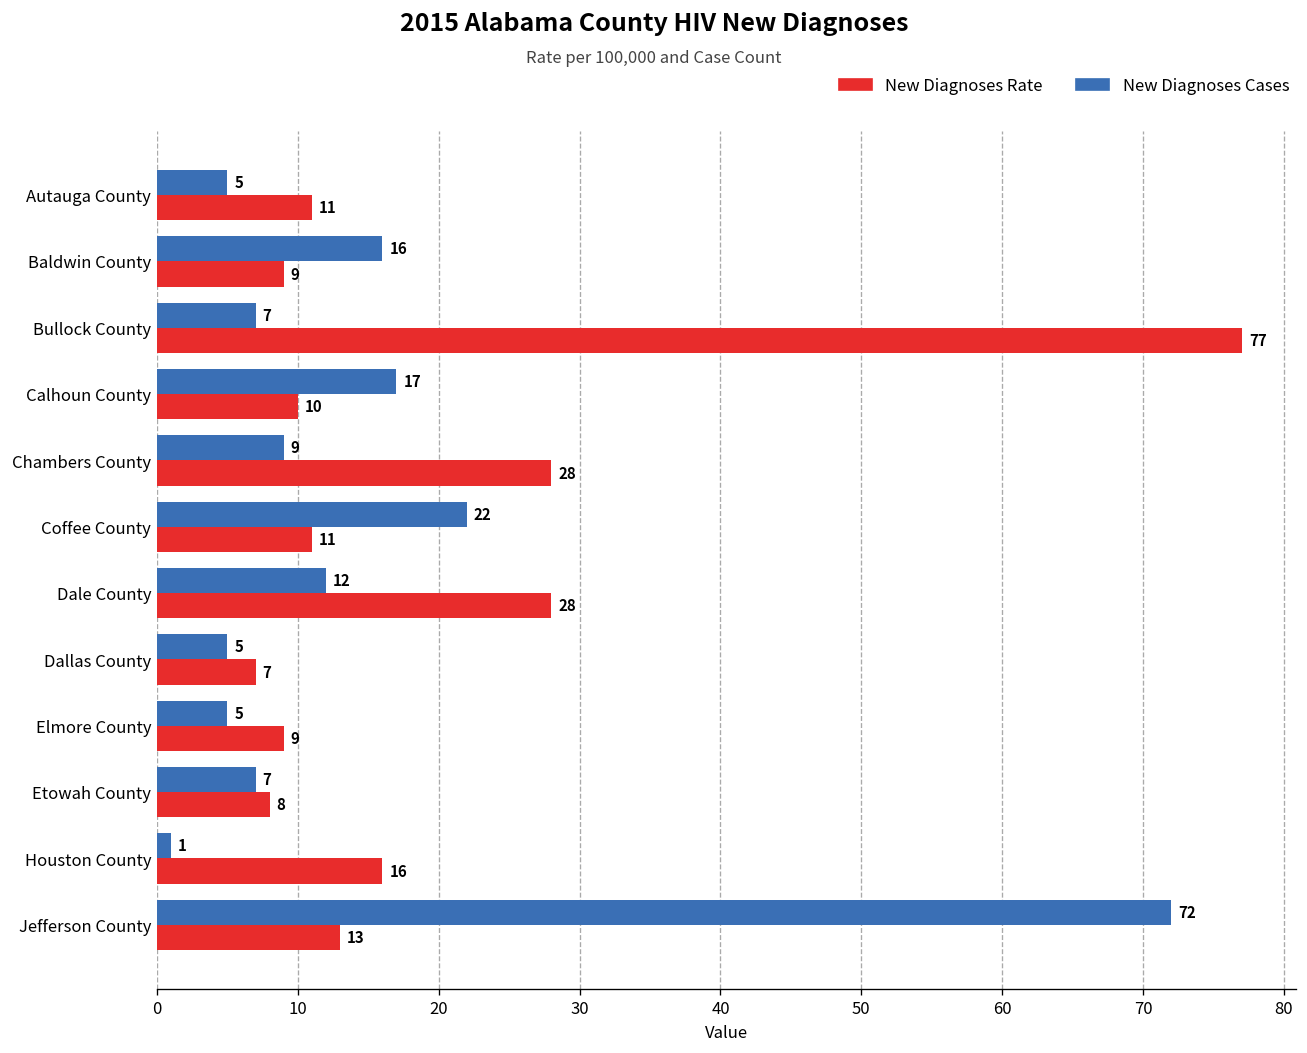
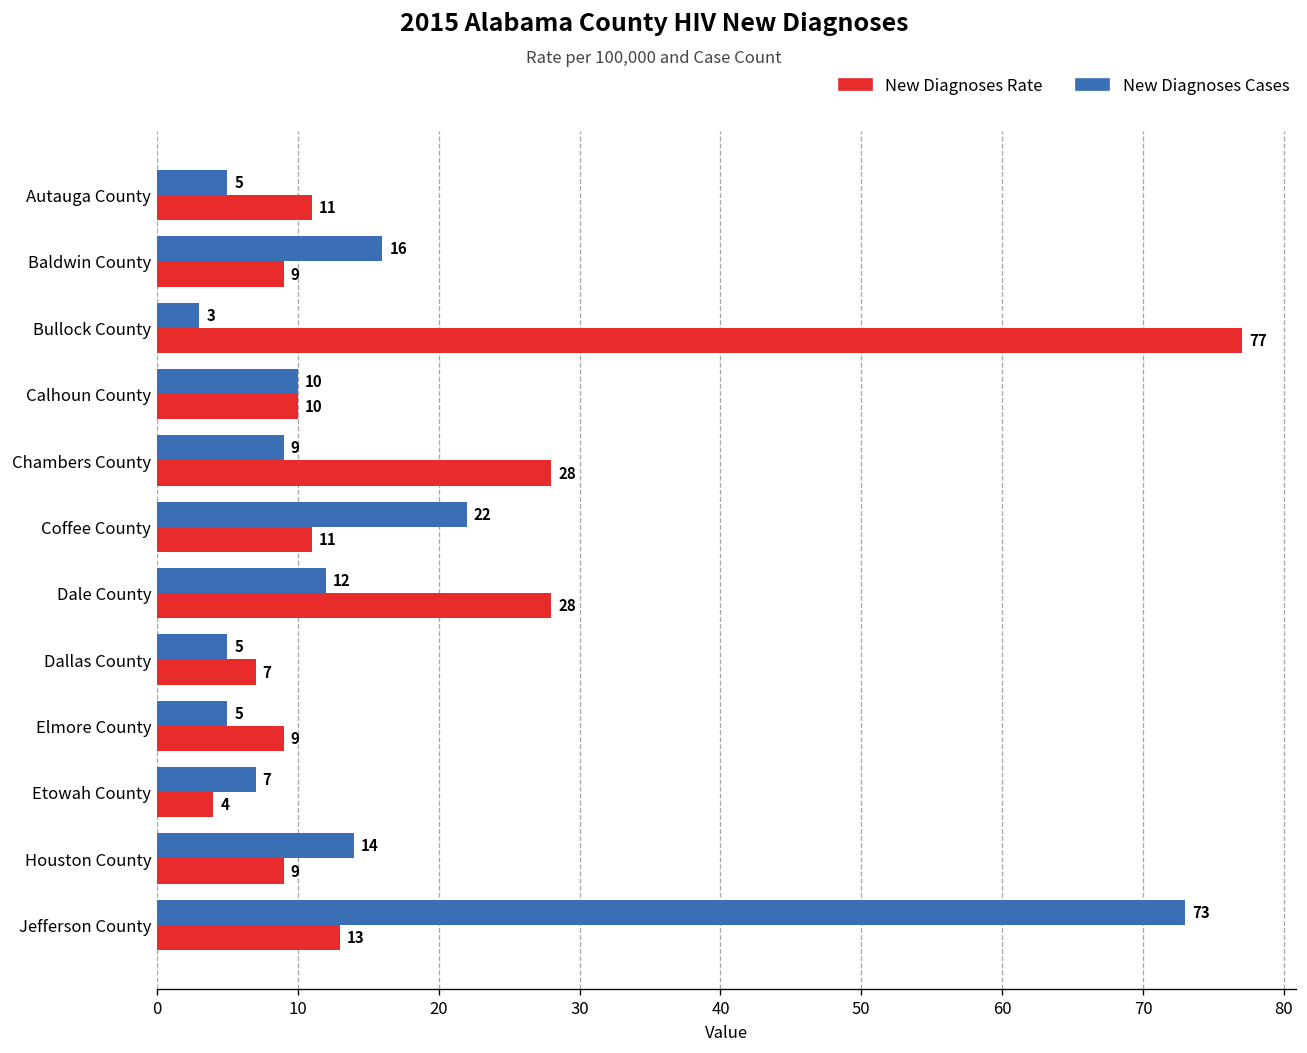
New Diagnoses Cases, Bullock County: 7 -> 3
New Diagnoses Cases, Calhoun County: 17 -> 10
New Diagnoses Rate, Etowah County: 8 -> 4
New Diagnoses Cases, Houston County: 1 -> 14
New Diagnoses Rate, Houston County: 16 -> 9
New Diagnoses Cases, Jefferson County: 72 -> 73
